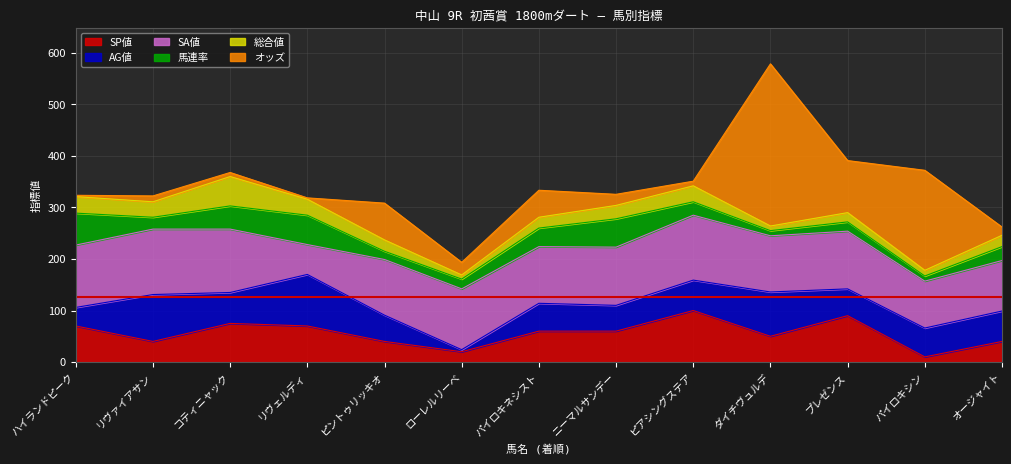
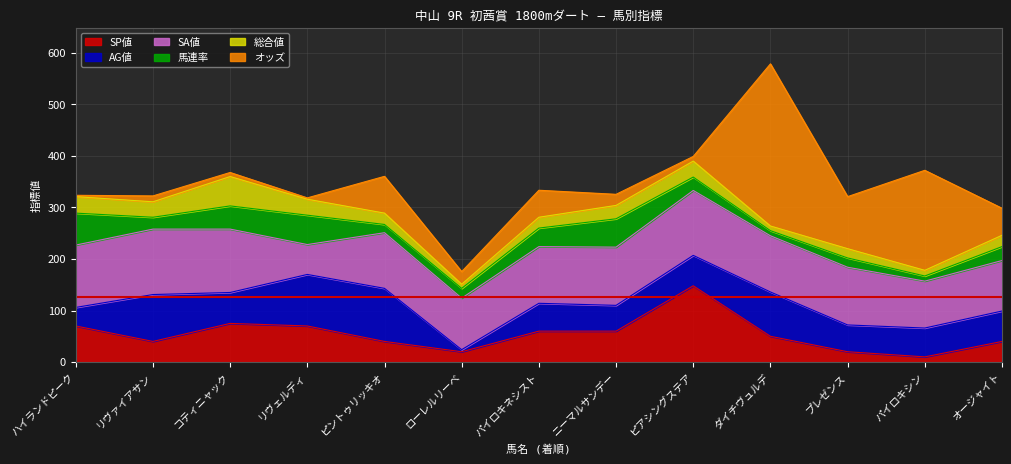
AG値, ピントゥリッキオ: 50 -> 100
SA値, ローレルリーベ: 120 -> 100
SP値, ピアシングステア: 100 -> 150
SP値, プレゼンス: 90 -> 20
オッズ, オージャイト: 20 -> 50
